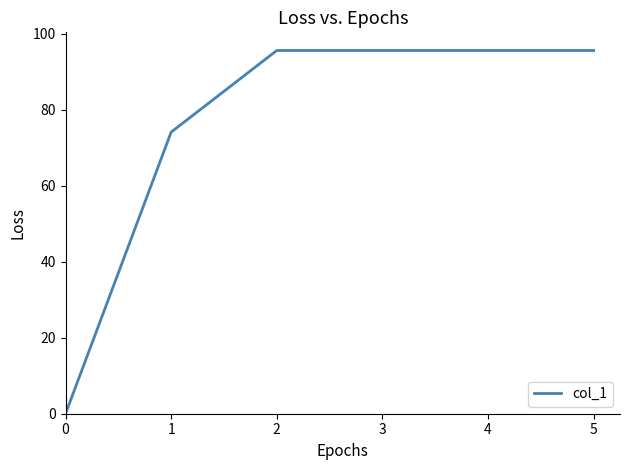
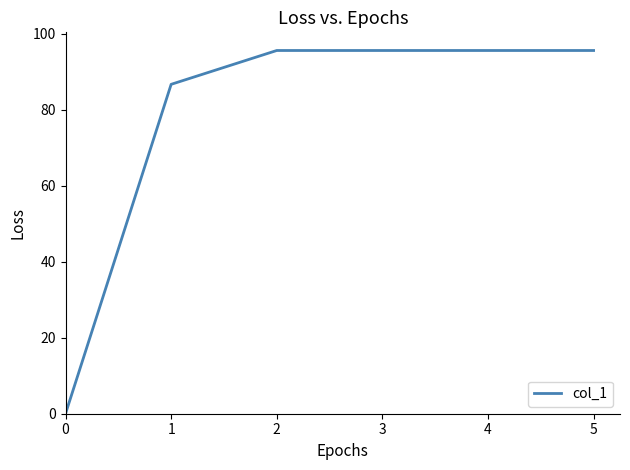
1: 74 -> 87
